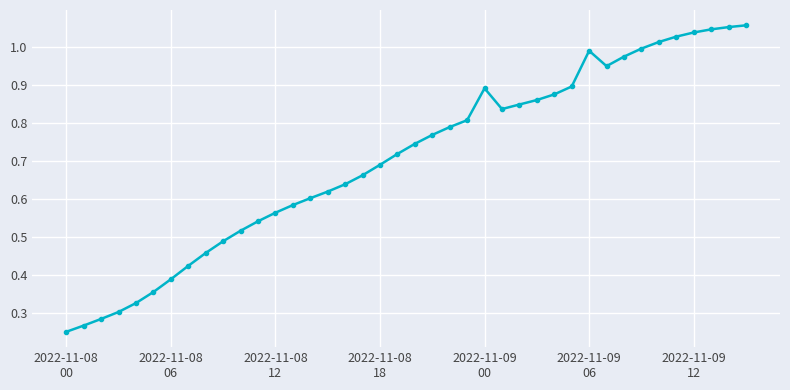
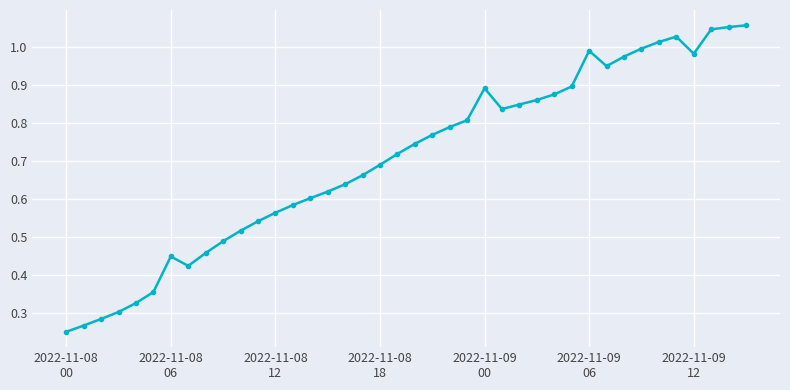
2022-11-08 06: 0.39 -> 0.45
2022-11-09 12: 1.04 -> 0.98
